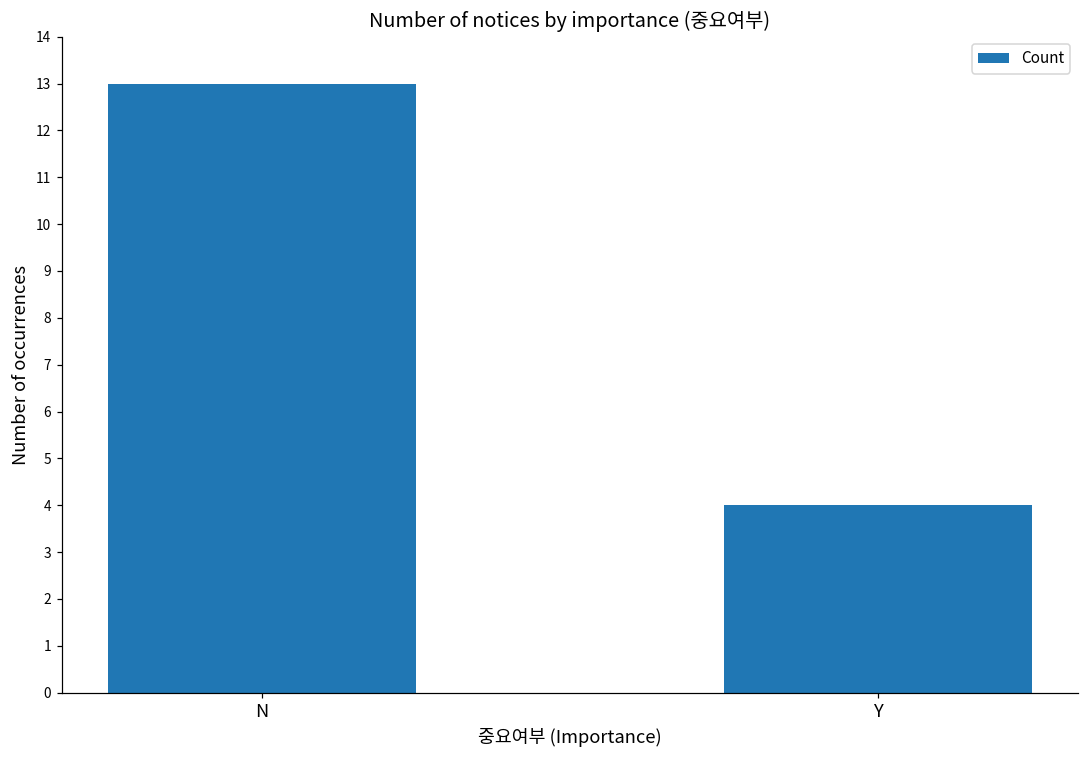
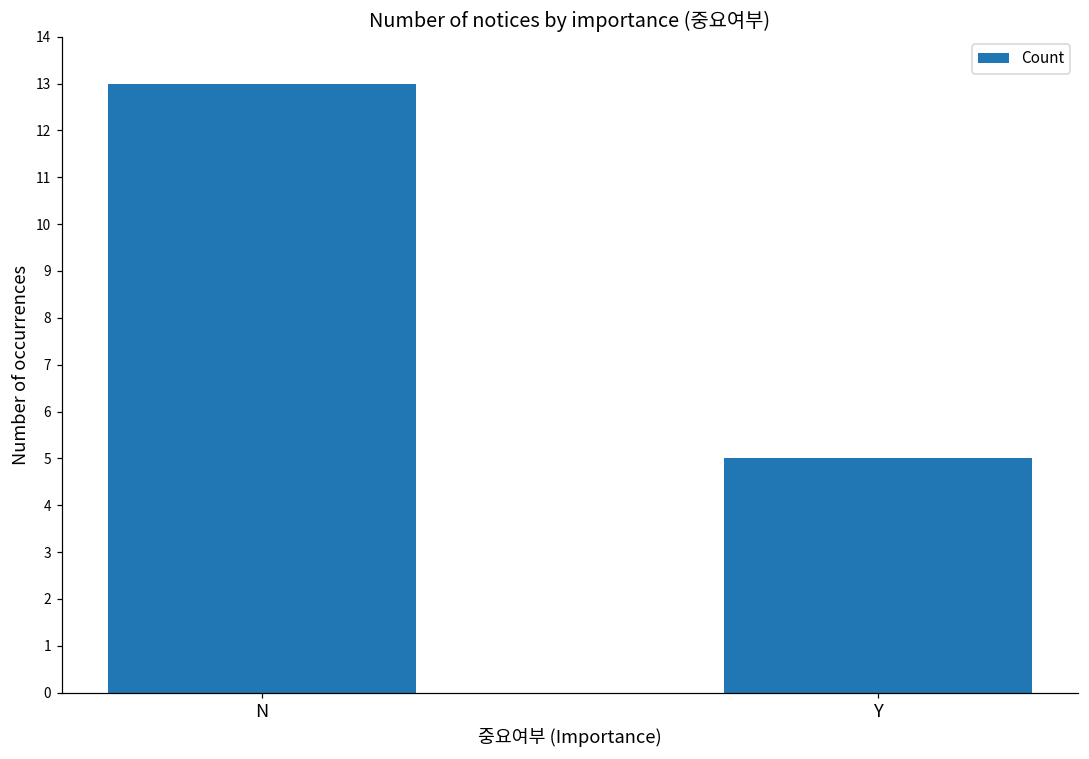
Y: 4 -> 5
